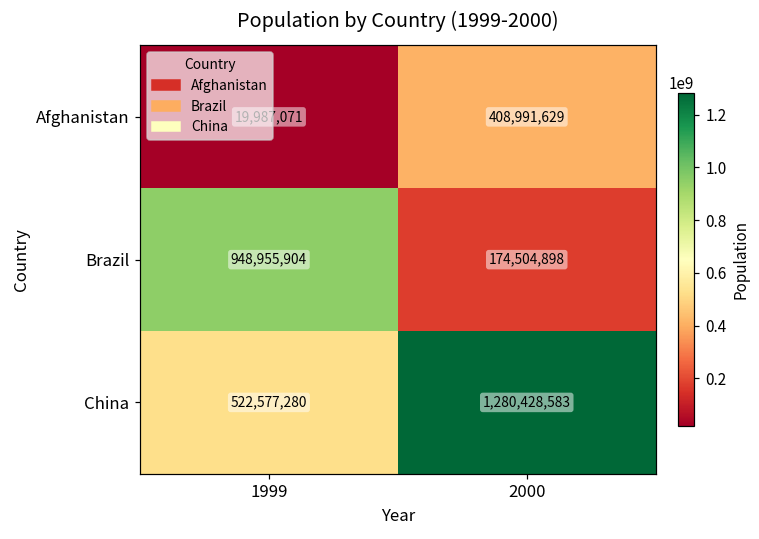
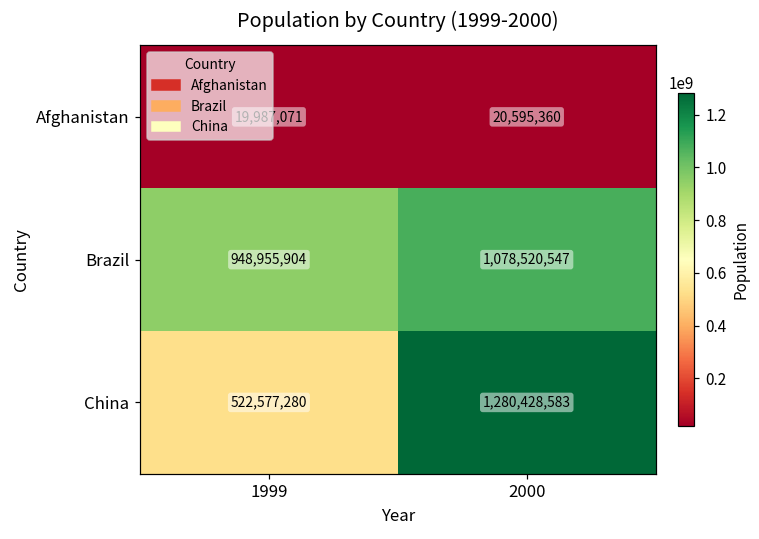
Afghanistan, 2000: 408,991,629 -> 20,595,360
Brazil, 2000: 174,504,898 -> 1,078,520,547
